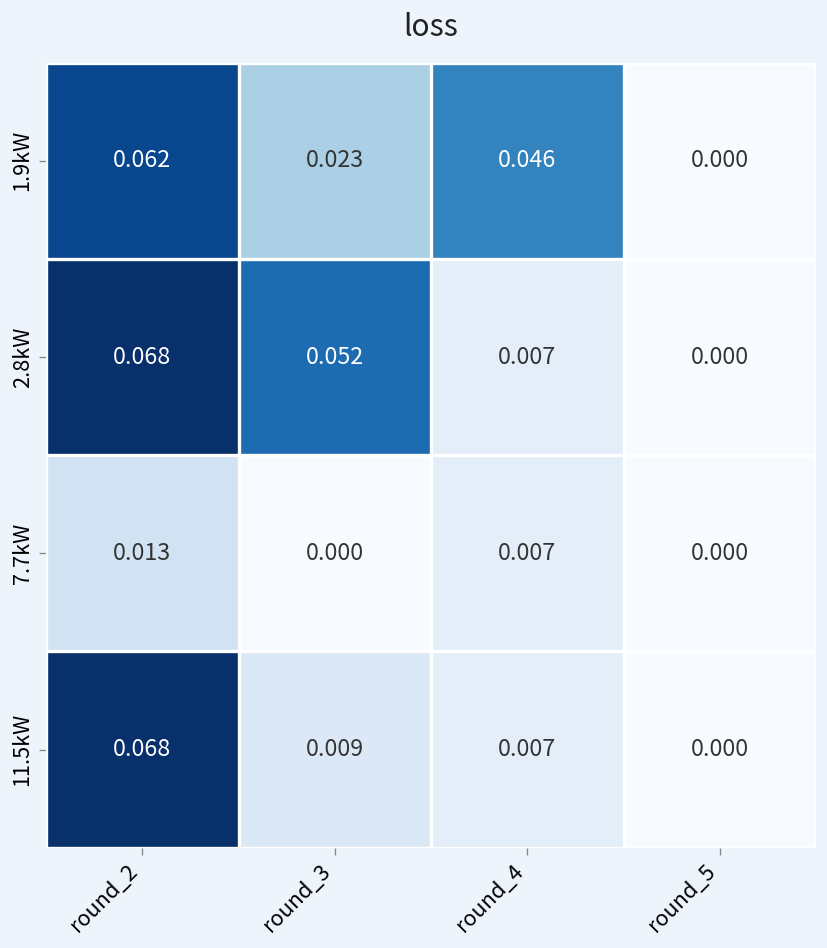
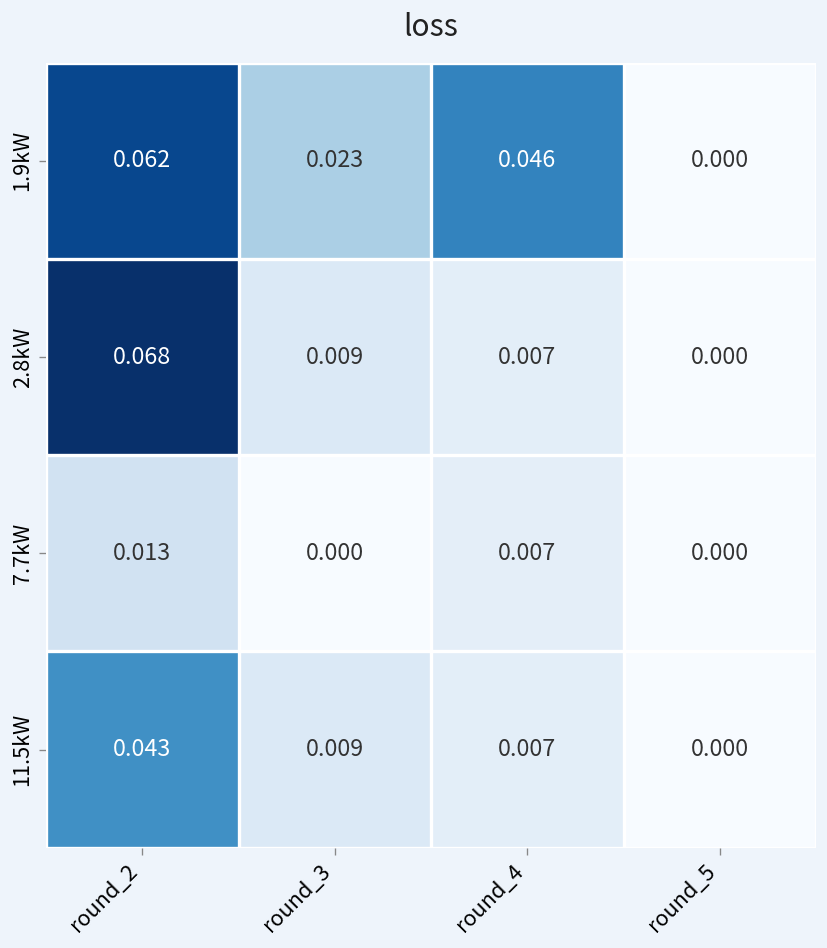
2.8kW, round_3: 0.052 -> 0.009
11.5kW, round_2: 0.068 -> 0.043
